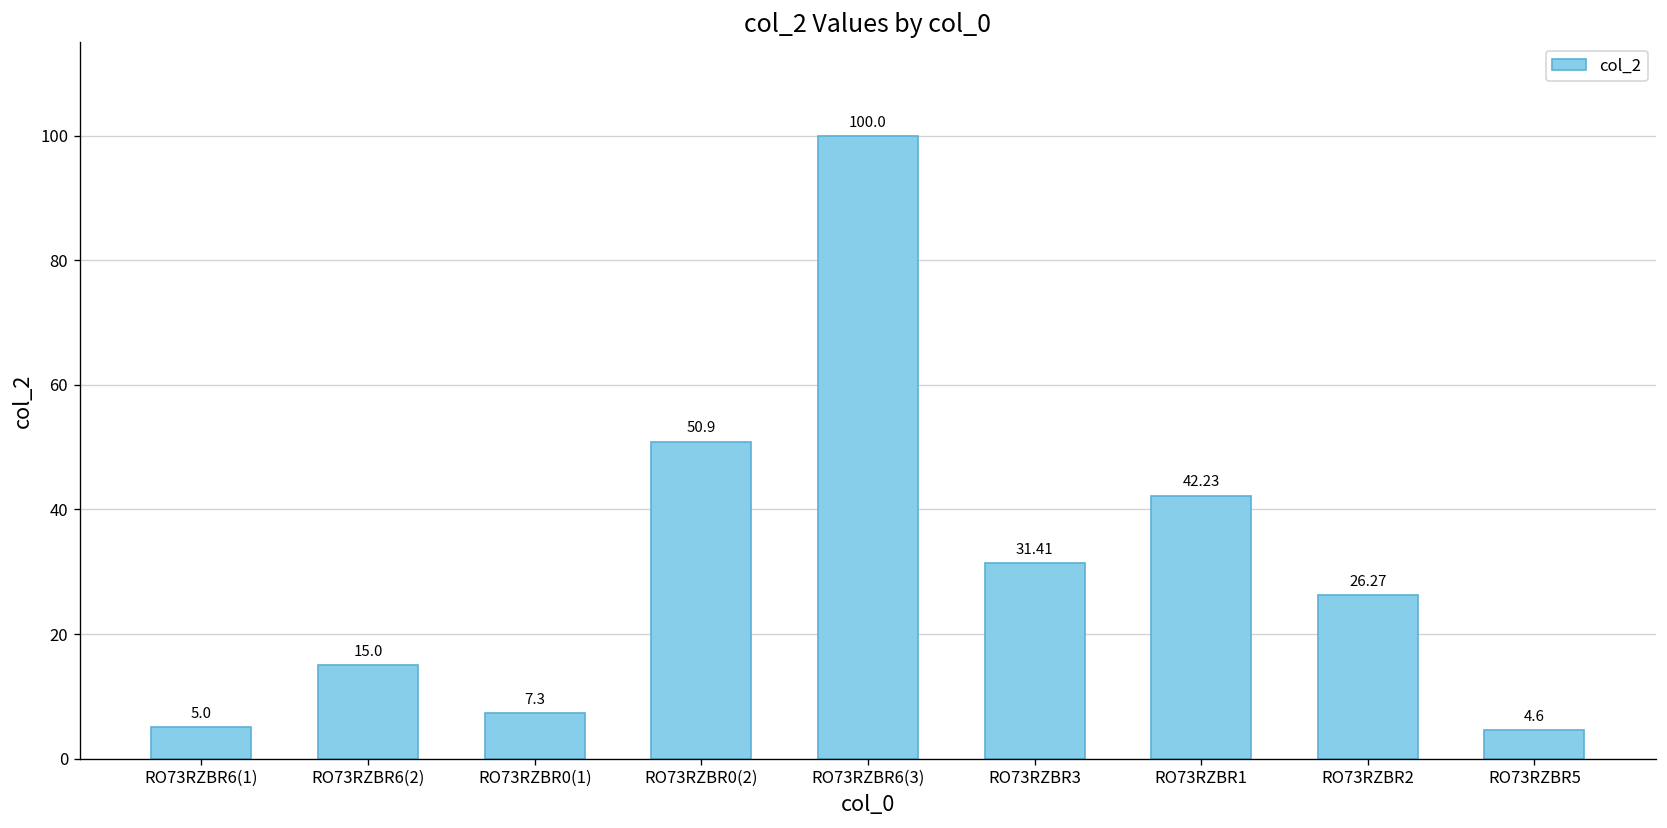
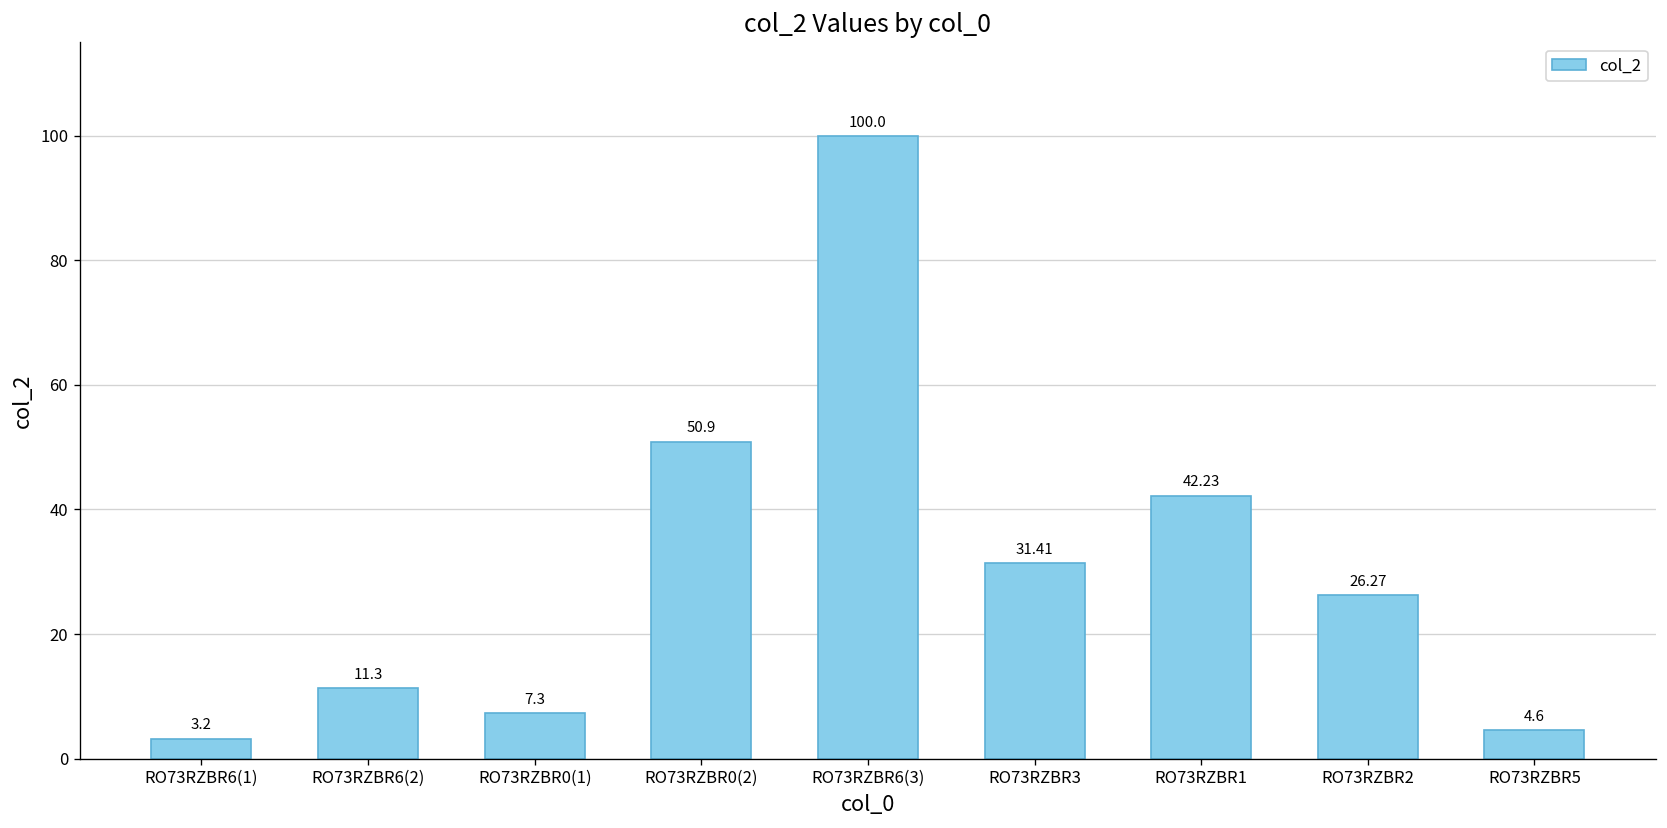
RO73RZBR6(1): 5.0 -> 3.2
RO73RZBR6(2): 15.0 -> 11.3
